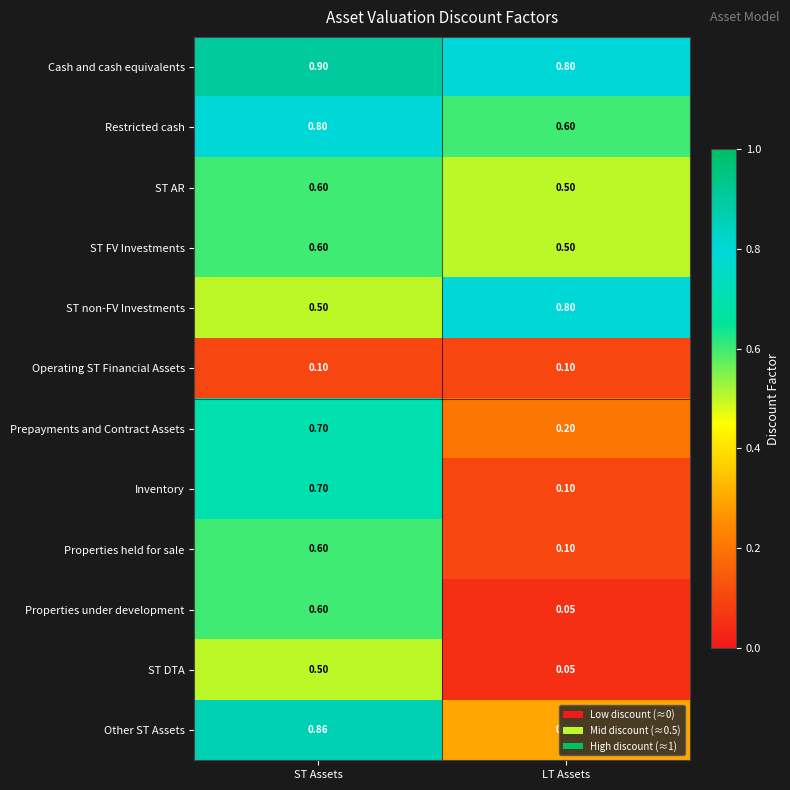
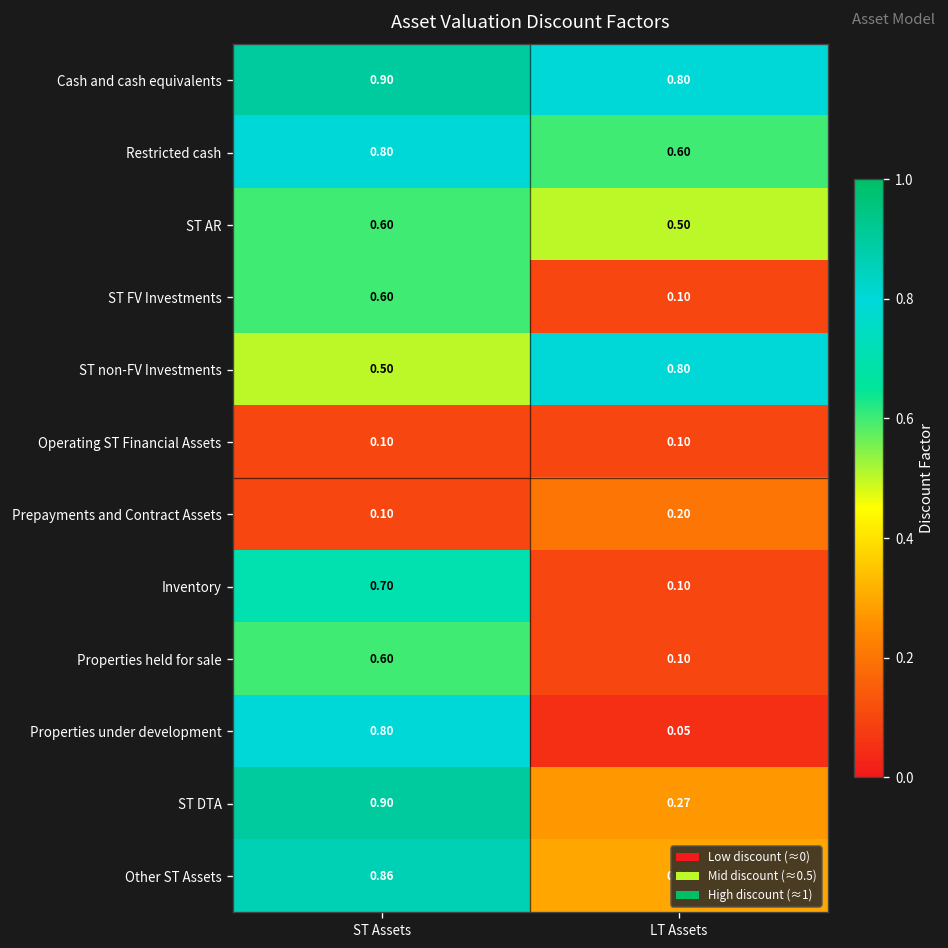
ST FV Investments, LT Assets: 0.50 -> 0.10
Prepayments and Contract Assets, ST Assets: 0.70 -> 0.10
Properties under development, ST Assets: 0.60 -> 0.80
ST DTA, ST Assets: 0.50 -> 0.90
ST DTA, LT Assets: 0.05 -> 0.27
